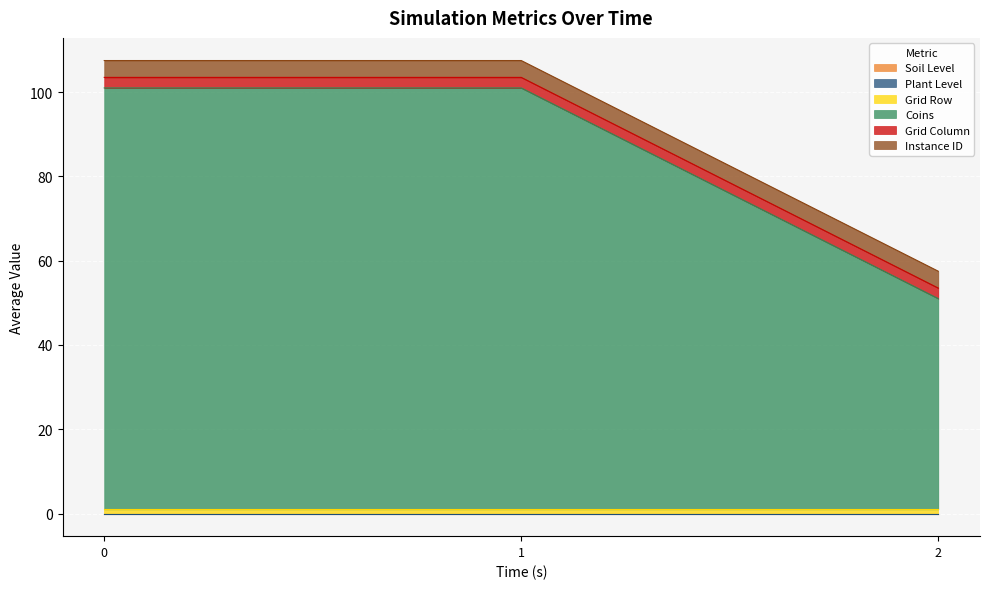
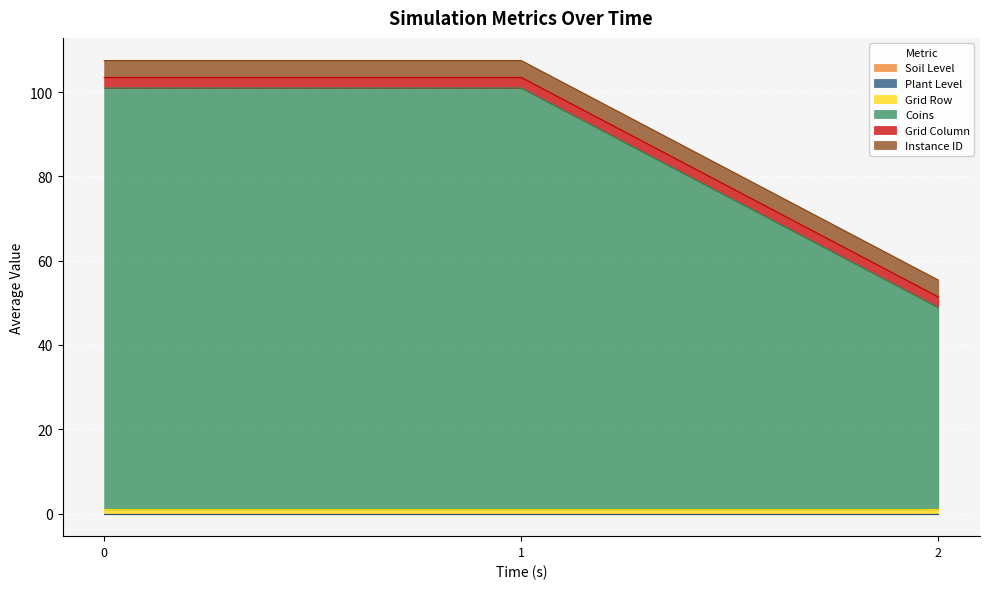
Coins, 2: 50 -> 48
